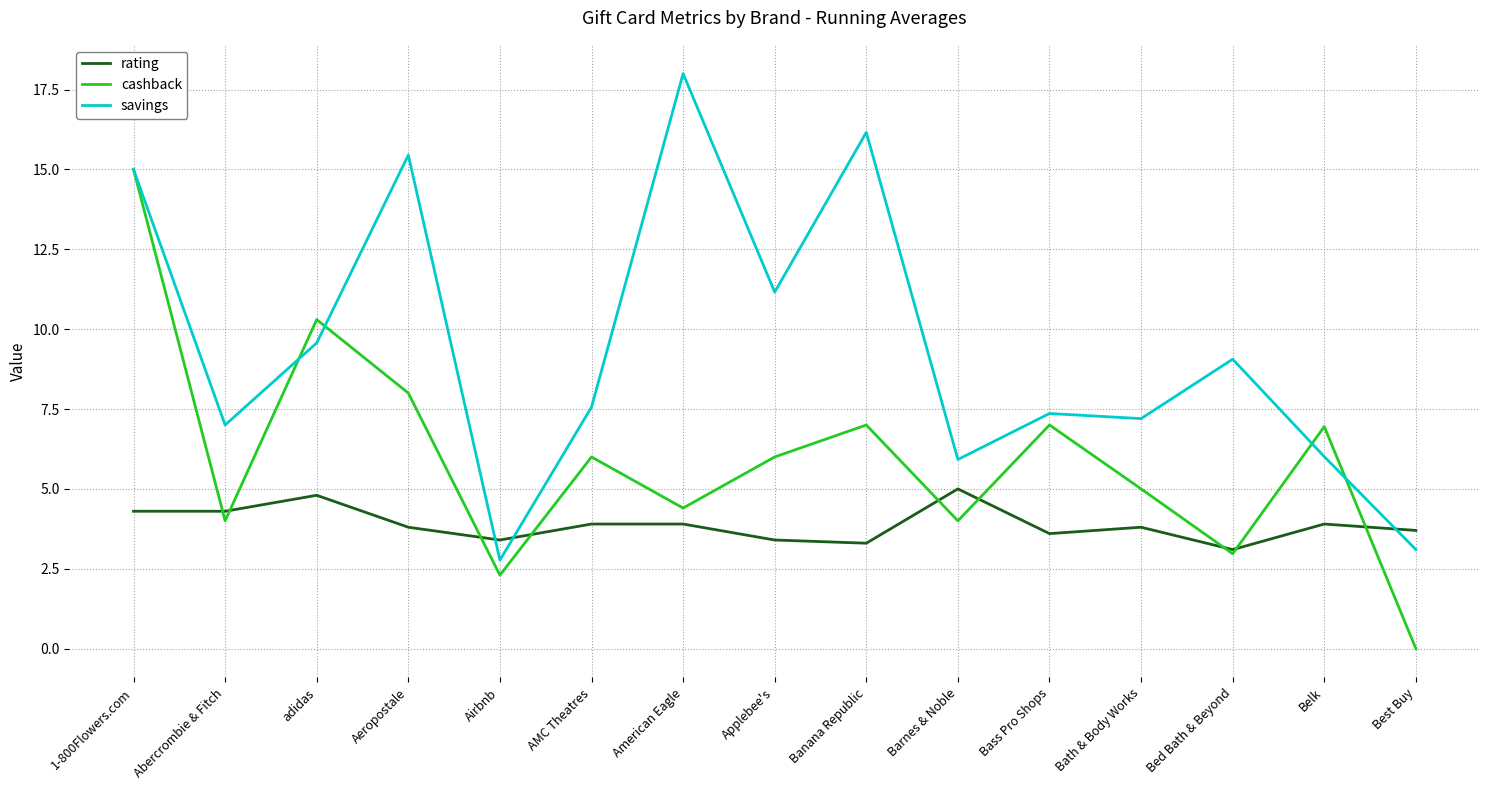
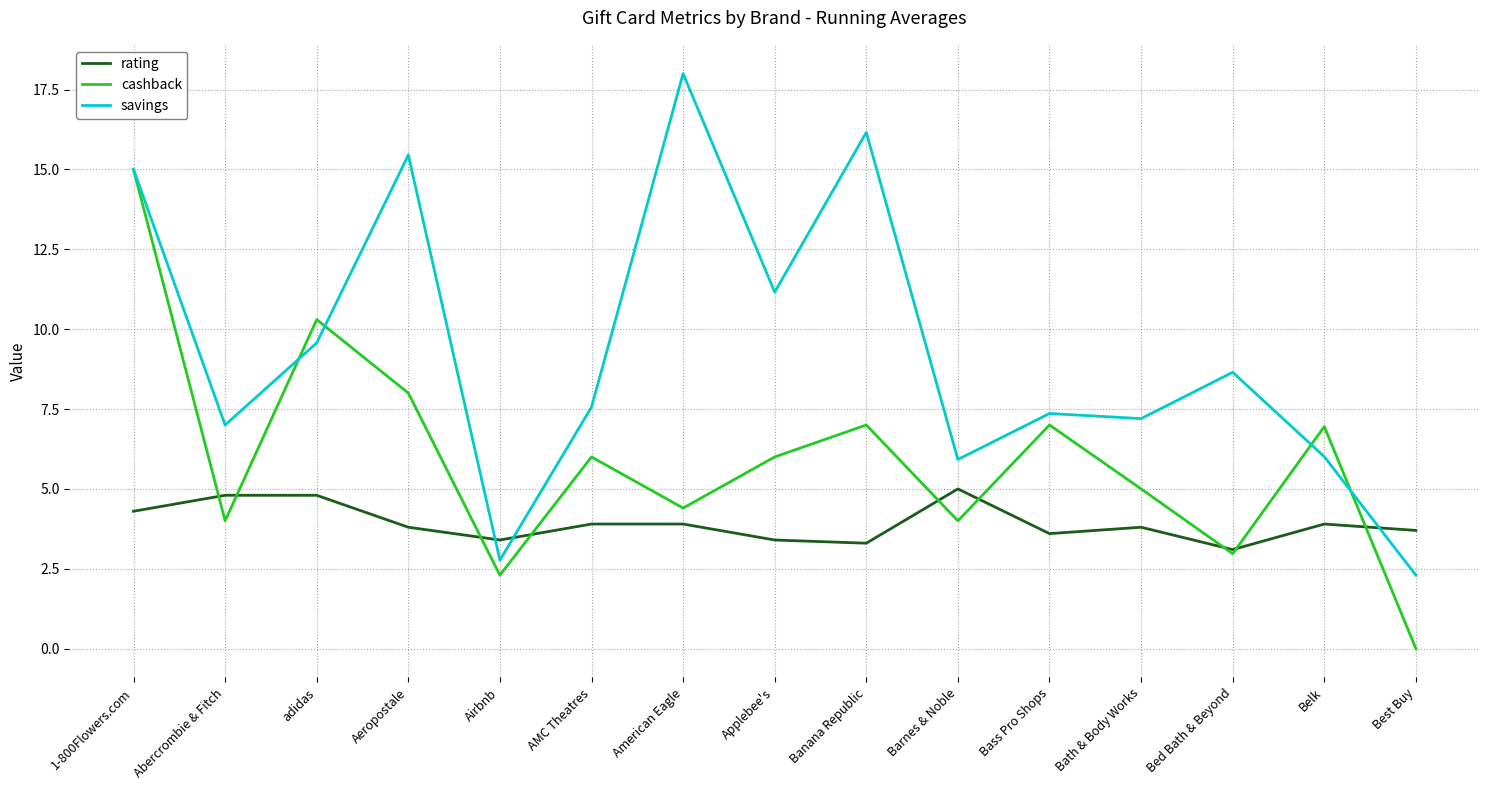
rating, Abercrombie & Fitch: 4.3 -> 4.8
savings, Bed Bath & Beyond: 9.1 -> 8.7
savings, Best Buy: 3.1 -> 2.3
